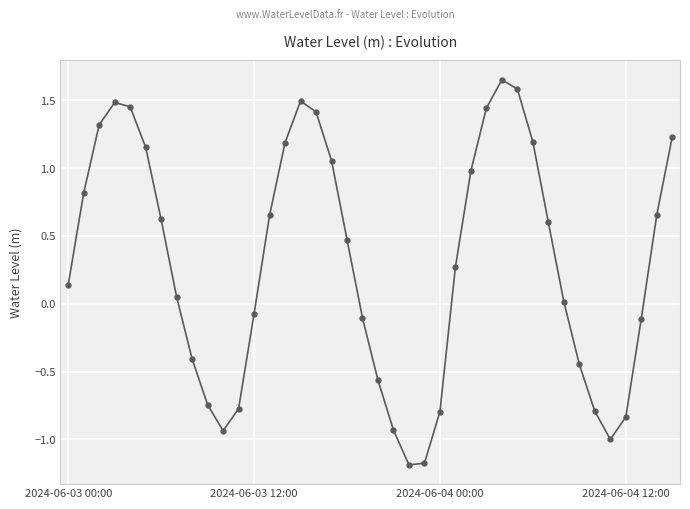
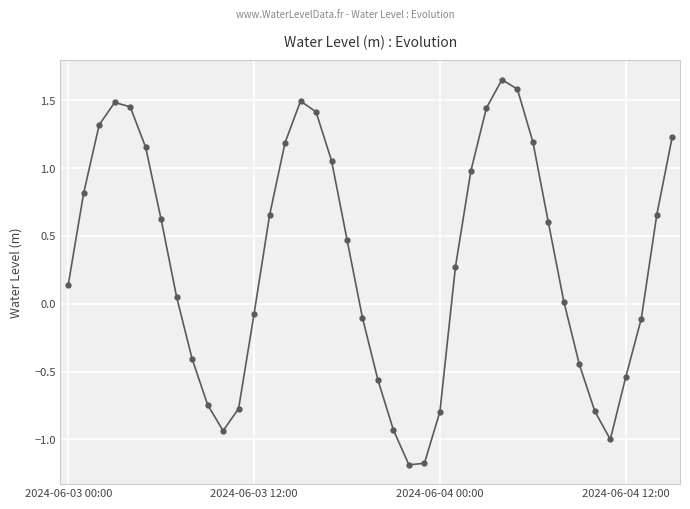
2024-06-04 12:00: -0.84 -> -0.54
